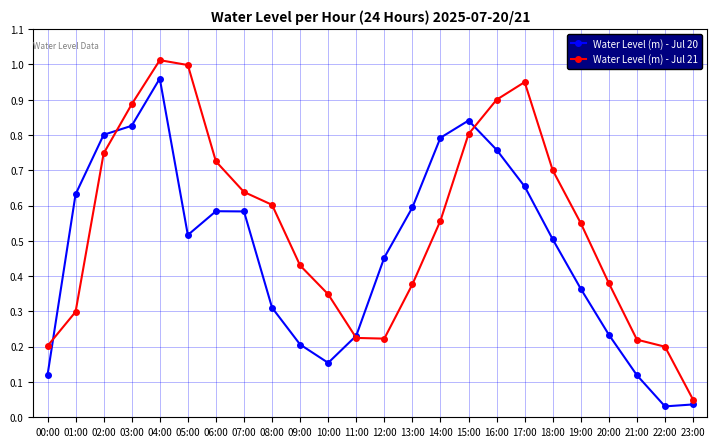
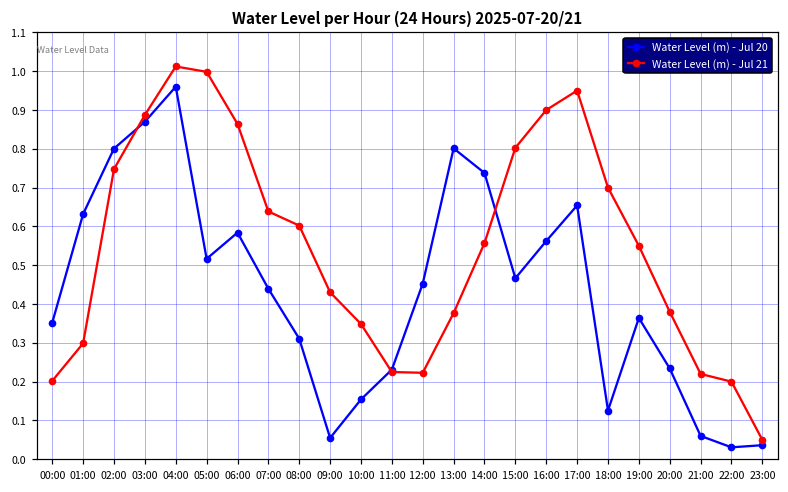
Water Level (m) - Jul 20, 00:00: 0.12 -> 0.35
Water Level (m) - Jul 20, 03:00: 0.83 -> 0.87
Water Level (m) - Jul 21, 06:00: 0.73 -> 0.86
Water Level (m) - Jul 20, 07:00: 0.58 -> 0.44
Water Level (m) - Jul 20, 09:00: 0.21 -> 0.06
Water Level (m) - Jul 20, 13:00: 0.59 -> 0.80
Water Level (m) - Jul 20, 14:00: 0.79 -> 0.74
Water Level (m) - Jul 20, 15:00: 0.84 -> 0.47
Water Level (m) - Jul 20, 16:00: 0.76 -> 0.56
Water Level (m) - Jul 20, 18:00: 0.50 -> 0.13
Water Level (m) - Jul 20, 21:00: 0.12 -> 0.06
